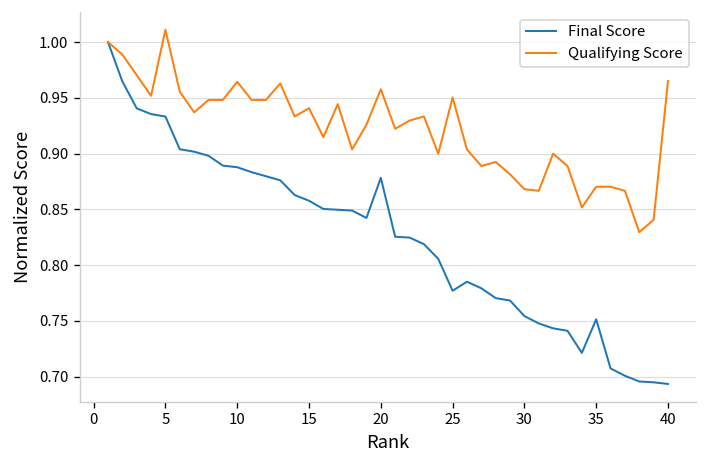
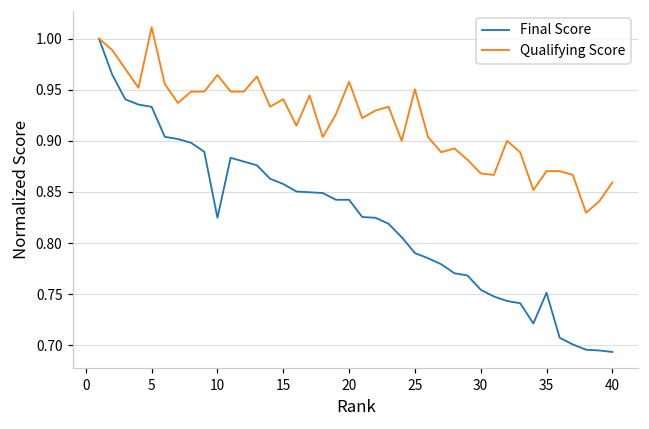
Final Score, 10: 0.89 -> 0.82
Final Score, 20: 0.88 -> 0.84
Final Score, 25: 0.78 -> 0.79
Qualifying Score, 40: 0.97 -> 0.86
